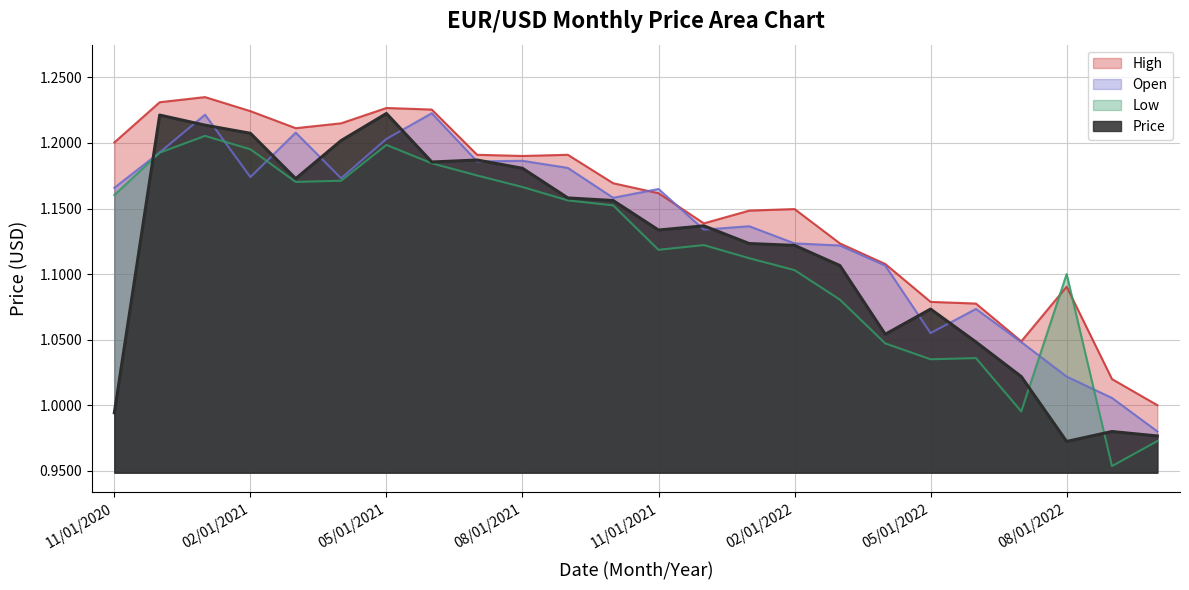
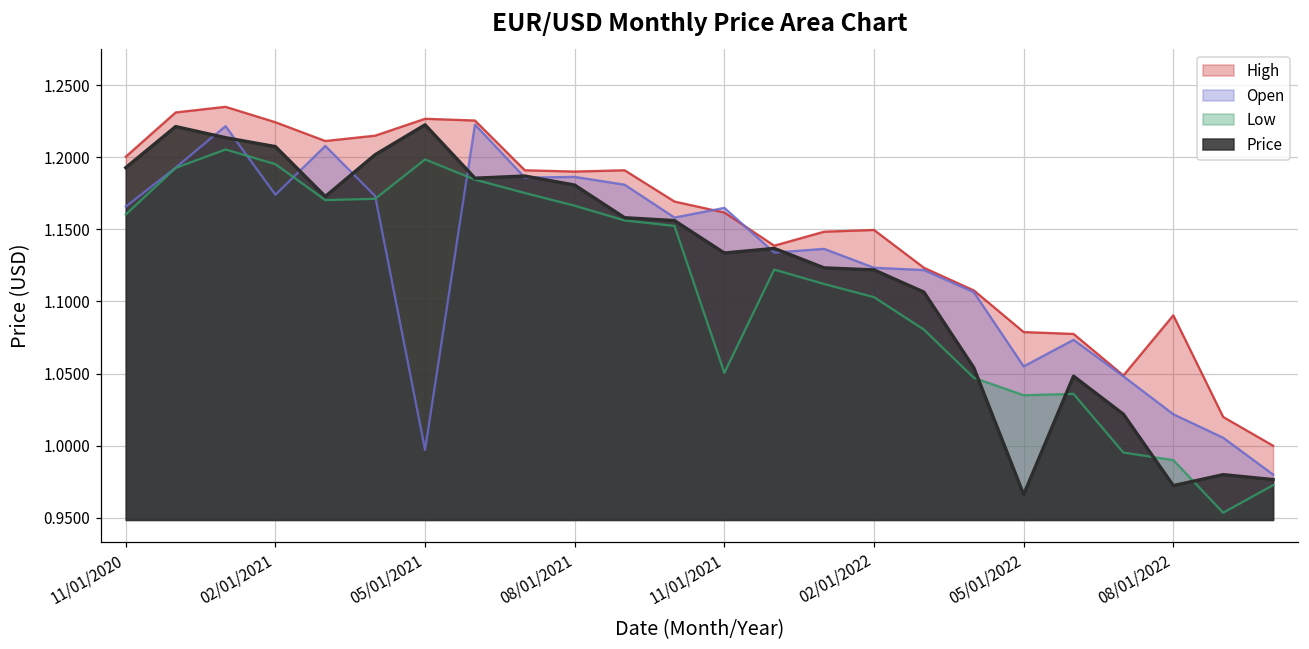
Price, 11/01/2020: 0.994 -> 1.193
Open, 05/01/2021: 1.203 -> 0.997
Low, 11/01/2021: 1.119 -> 1.051
Price, 05/01/2022: 1.073 -> 0.966
Low, 08/01/2022: 1.10 -> 0.99
